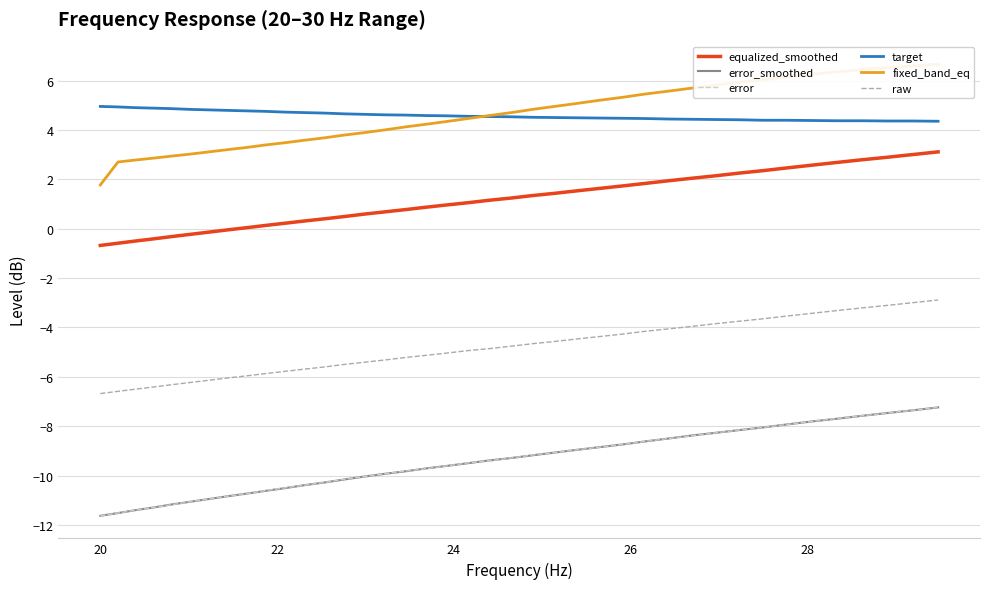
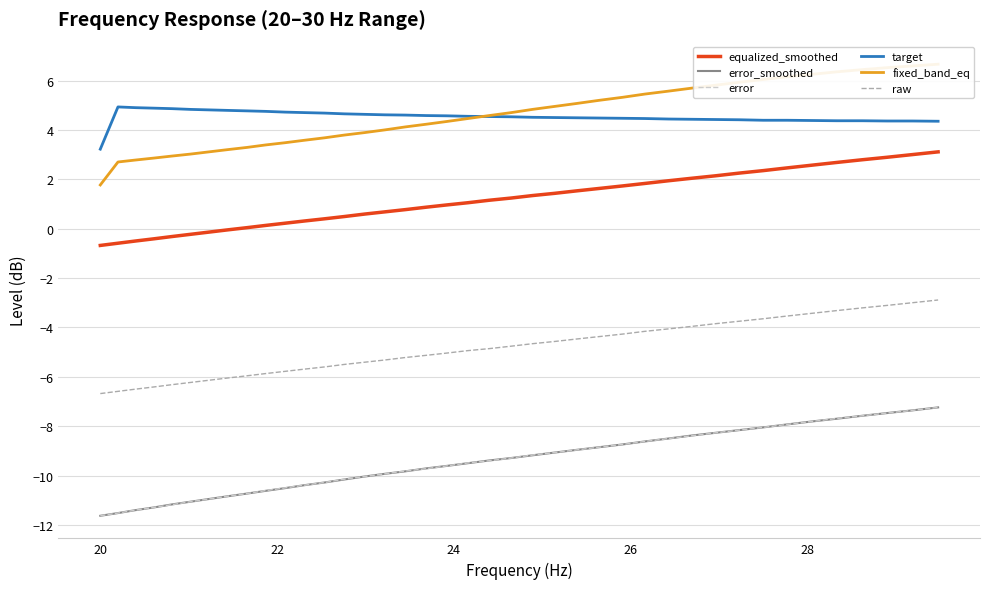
target, 20: 5.0 -> 3.2
